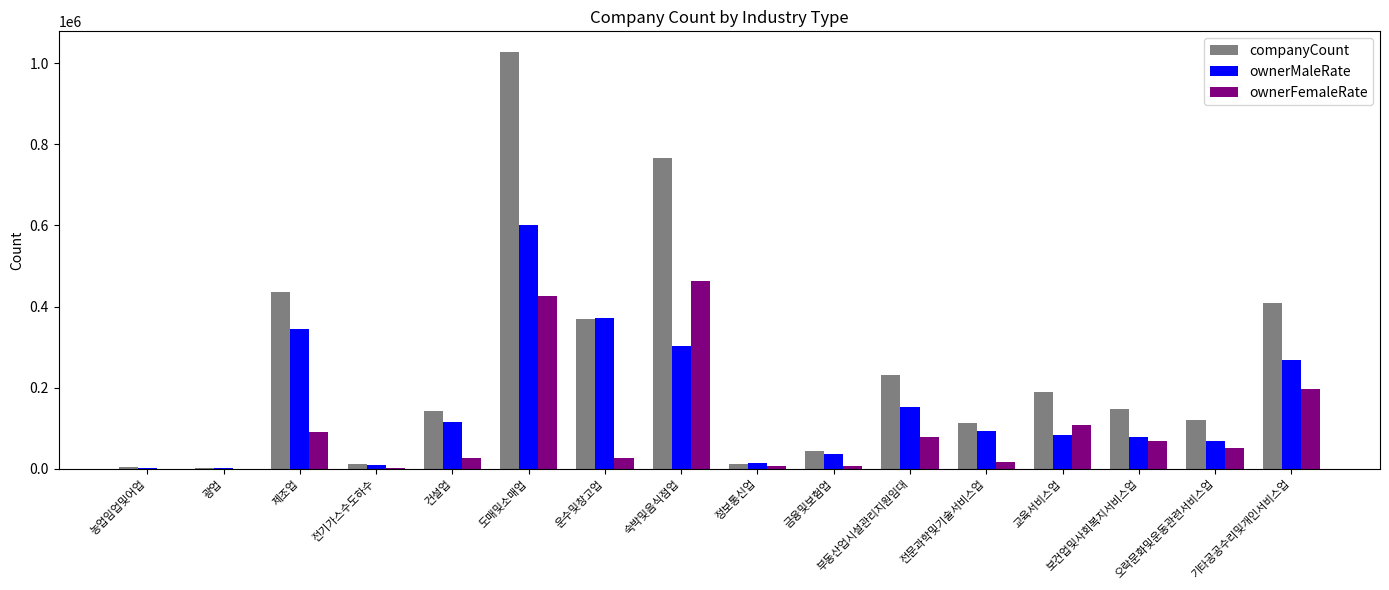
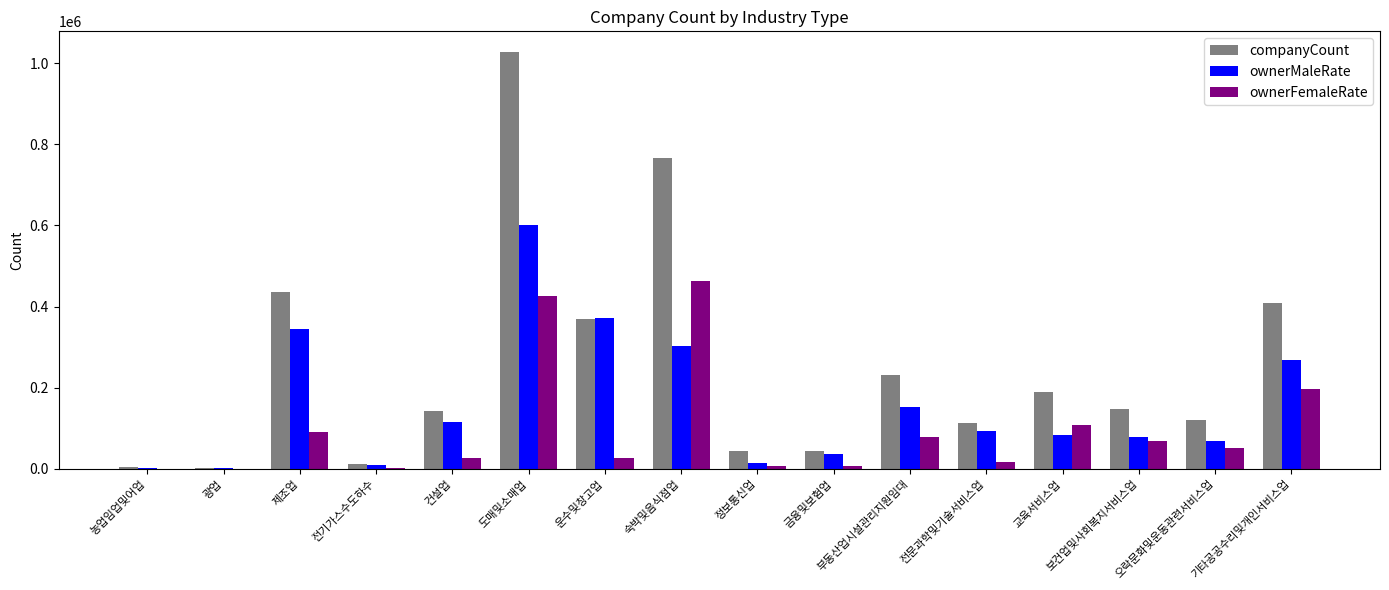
companyCount, 정보통신업: 10000 -> 40000
